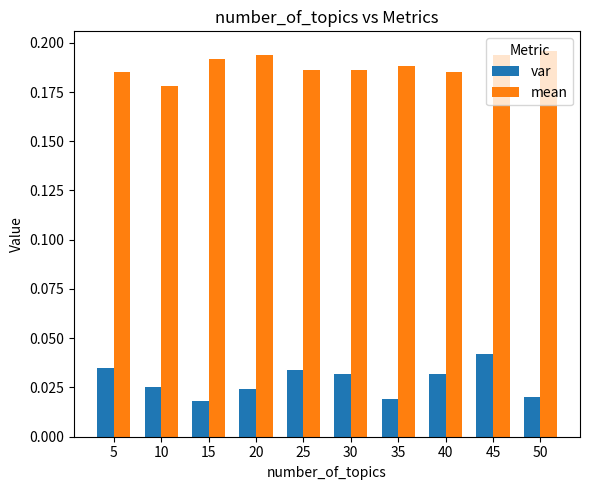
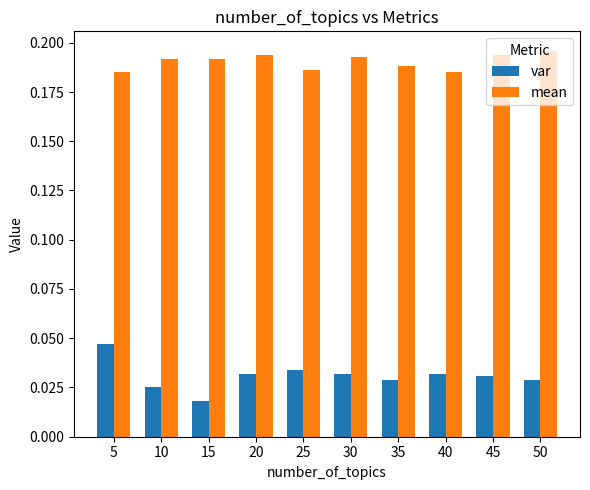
var, 5: 0.035 -> 0.047
mean, 10: 0.178 -> 0.192
var, 20: 0.024 -> 0.032
mean, 30: 0.186 -> 0.193
var, 35: 0.019 -> 0.029
var, 45: 0.042 -> 0.031
var, 50: 0.020 -> 0.029
